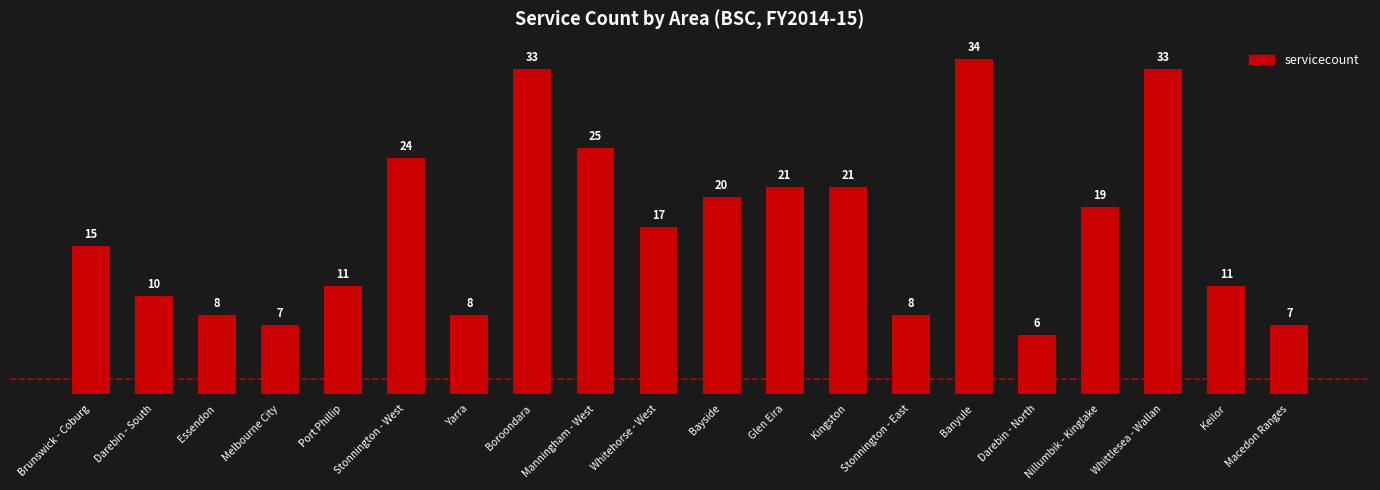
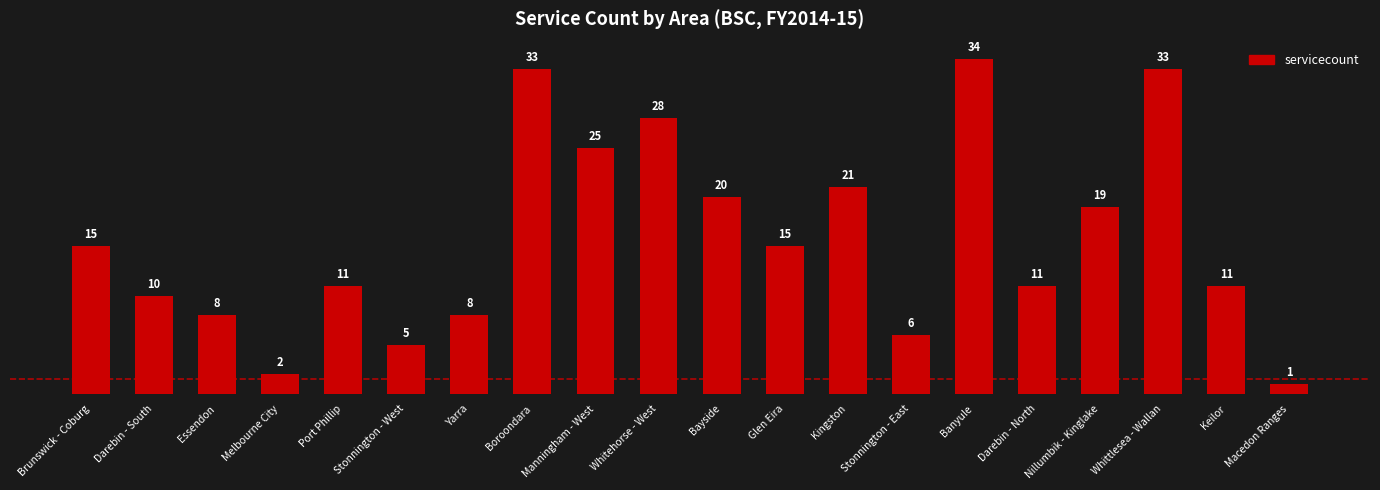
Melbourne City: 7 -> 2
Stonnington - West: 24 -> 5
Whitehorse - West: 17 -> 28
Glen Eira: 21 -> 15
Stonnington - East: 8 -> 6
Darebin - North: 6 -> 11
Macedon Ranges: 7 -> 1
